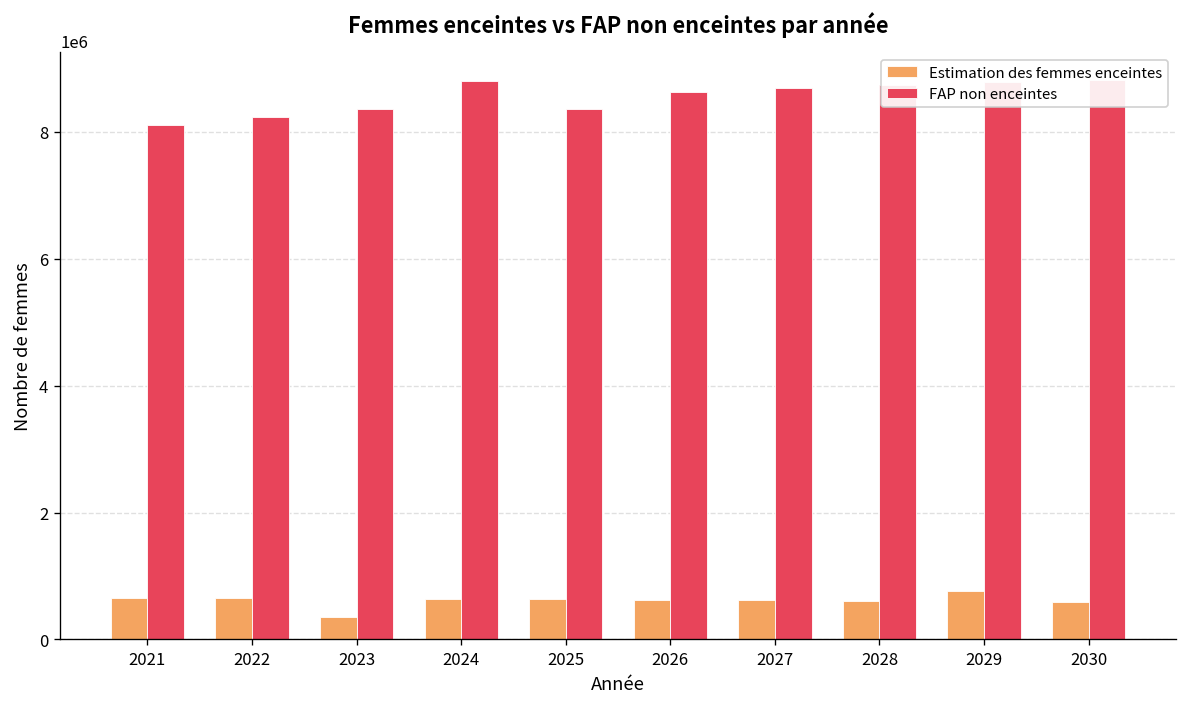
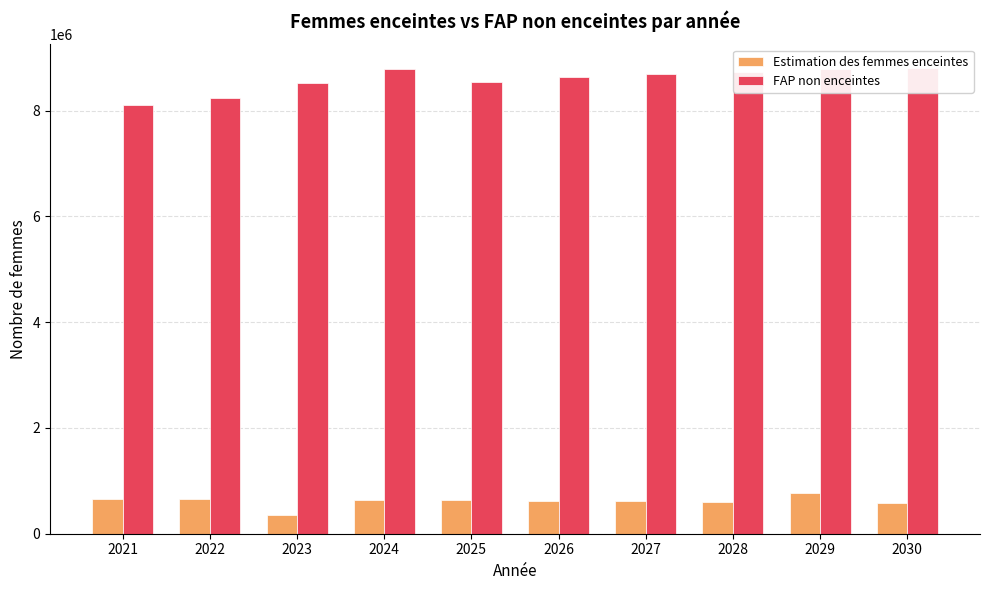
FAP non enceintes, 2023: 8400000 -> 8500000
FAP non enceintes, 2025: 8400000 -> 8500000
